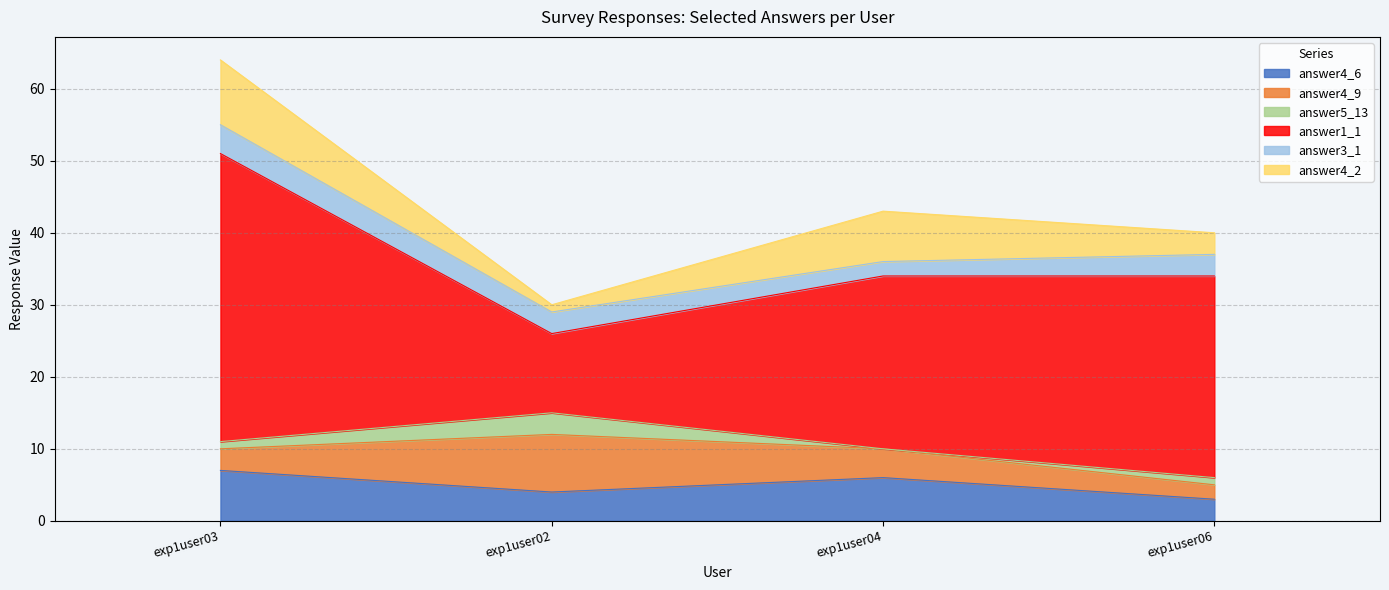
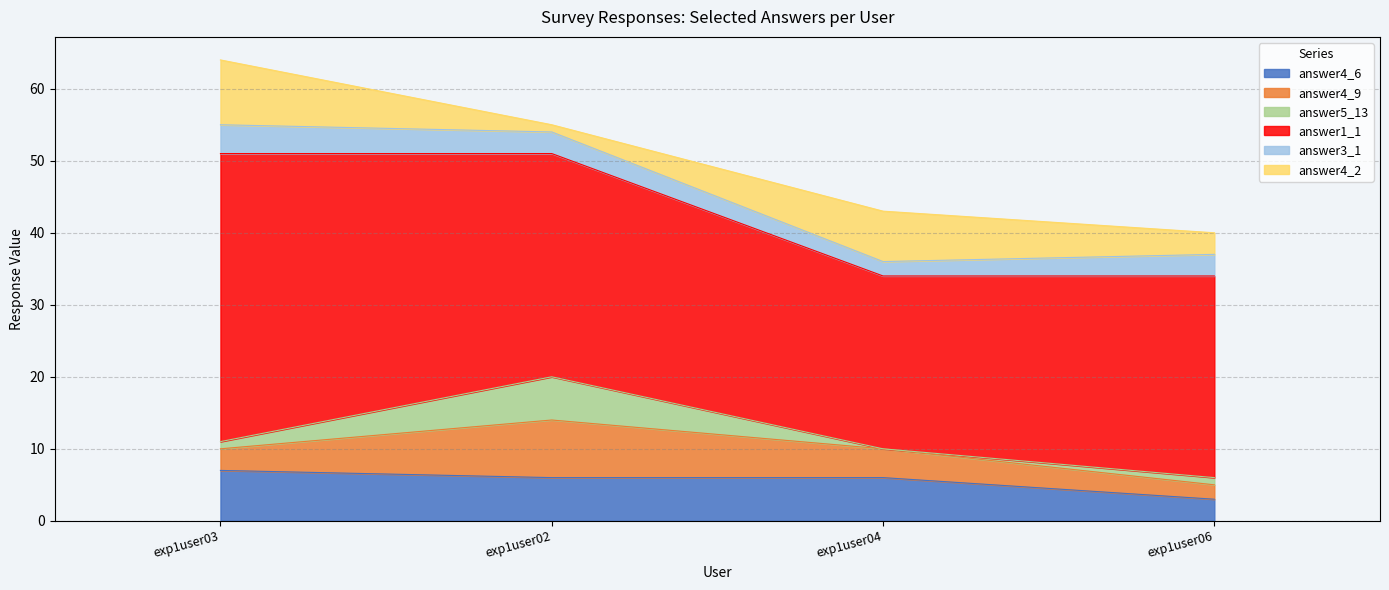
answer4_6, exp1user02: 4 -> 6
answer5_13, exp1user02: 3 -> 6
answer1_1, exp1user02: 11 -> 31
